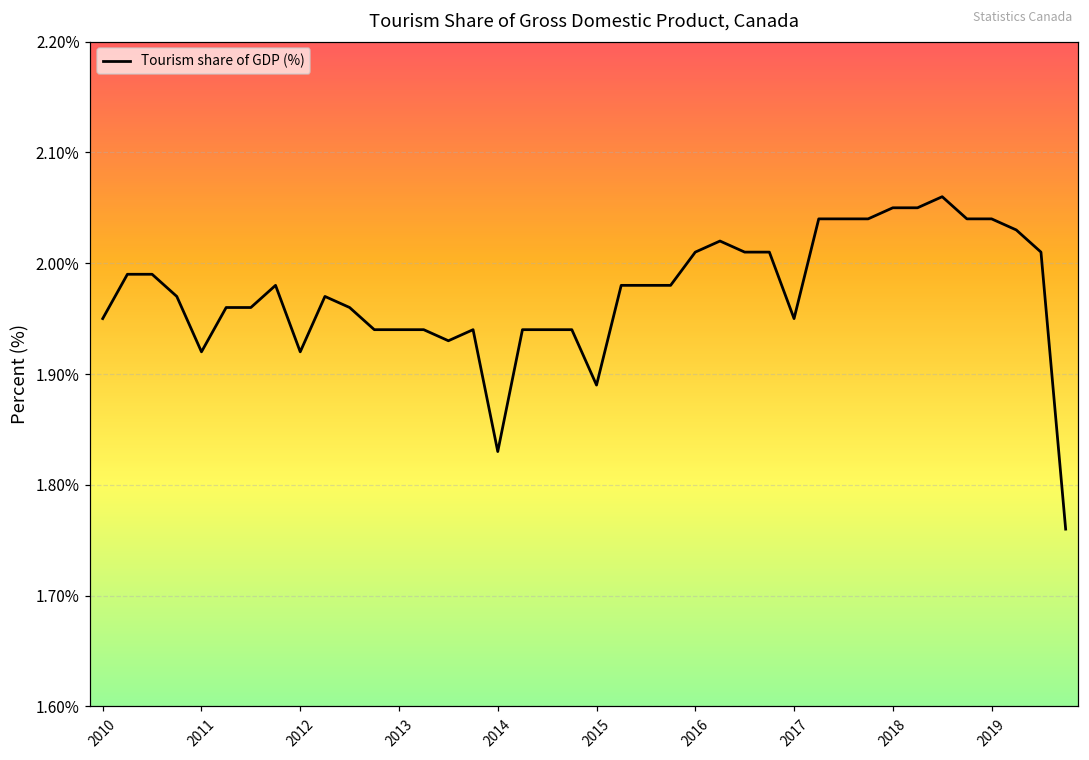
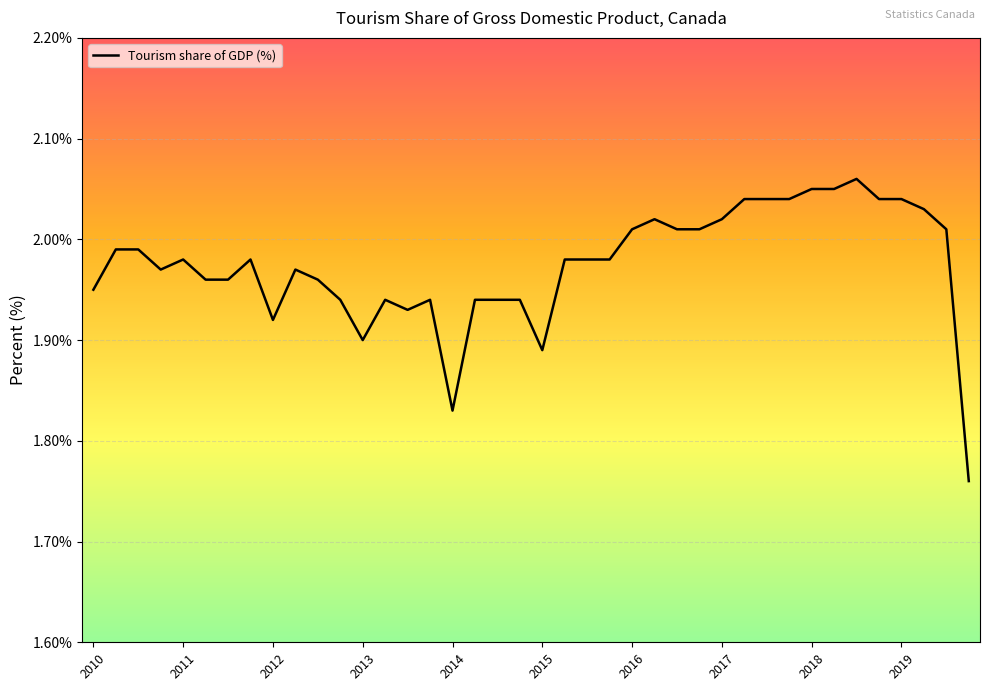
2011: 1.92% -> 1.98%
2013: 1.94% -> 1.90%
2017: 1.95% -> 2.02%
